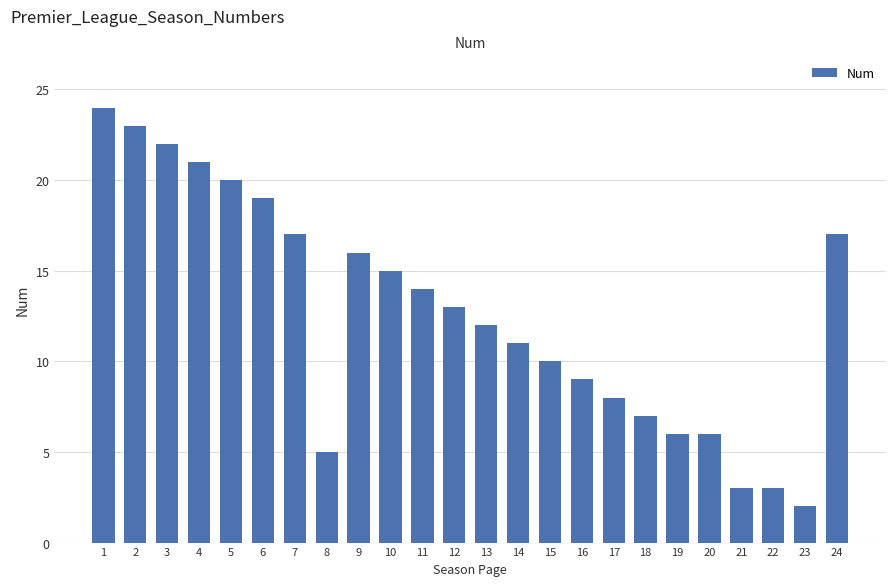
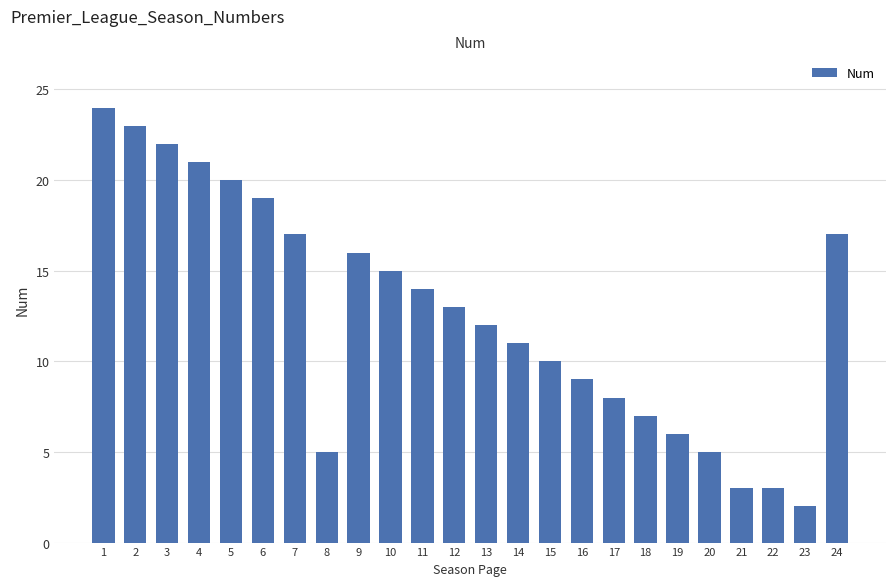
20: 6 -> 5
